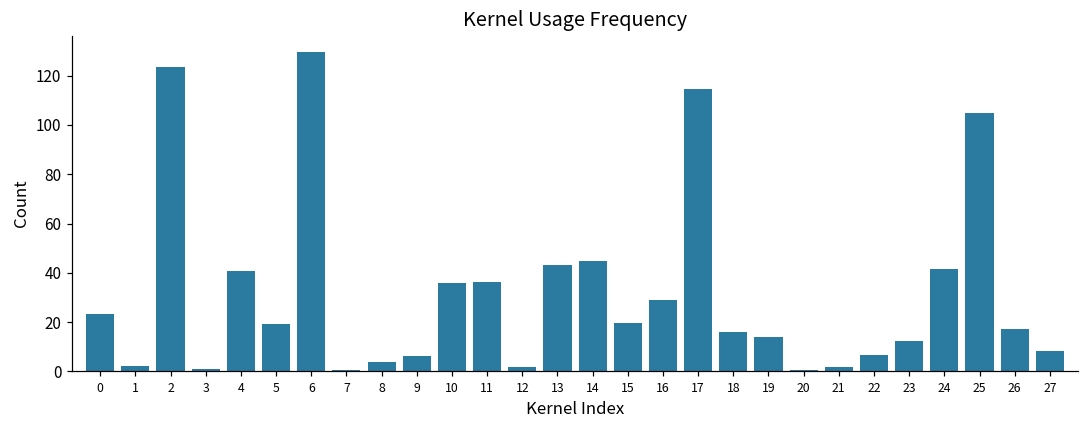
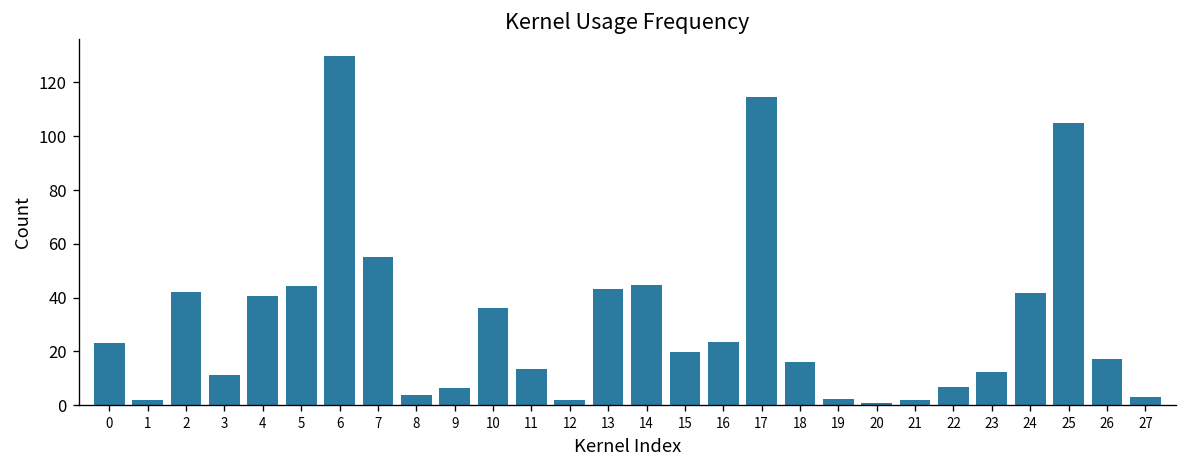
2: 123 -> 42
3: 1 -> 11
5: 19 -> 44
7: 1 -> 55
11: 36 -> 13
16: 29 -> 24
19: 14 -> 2
27: 8 -> 3
